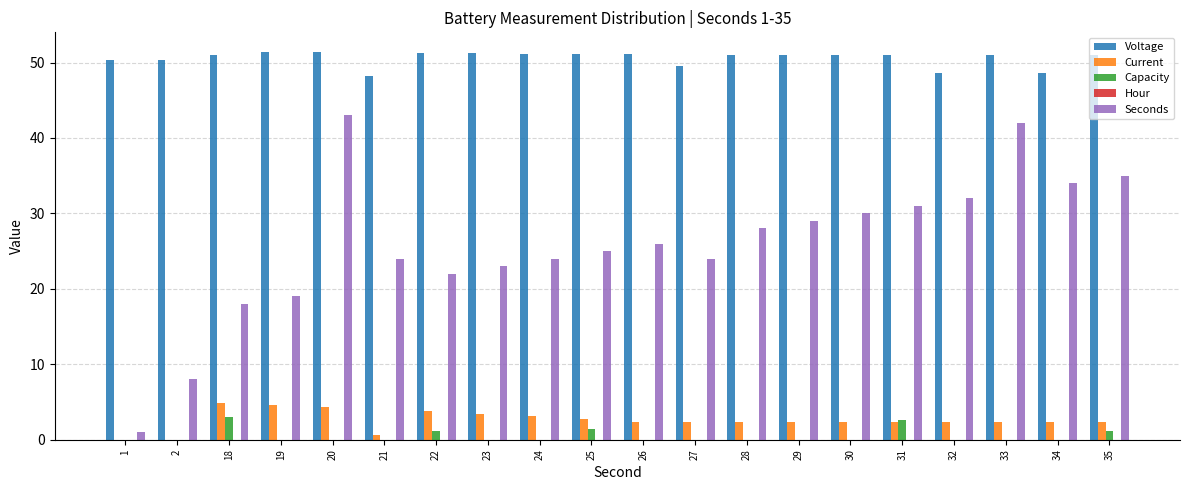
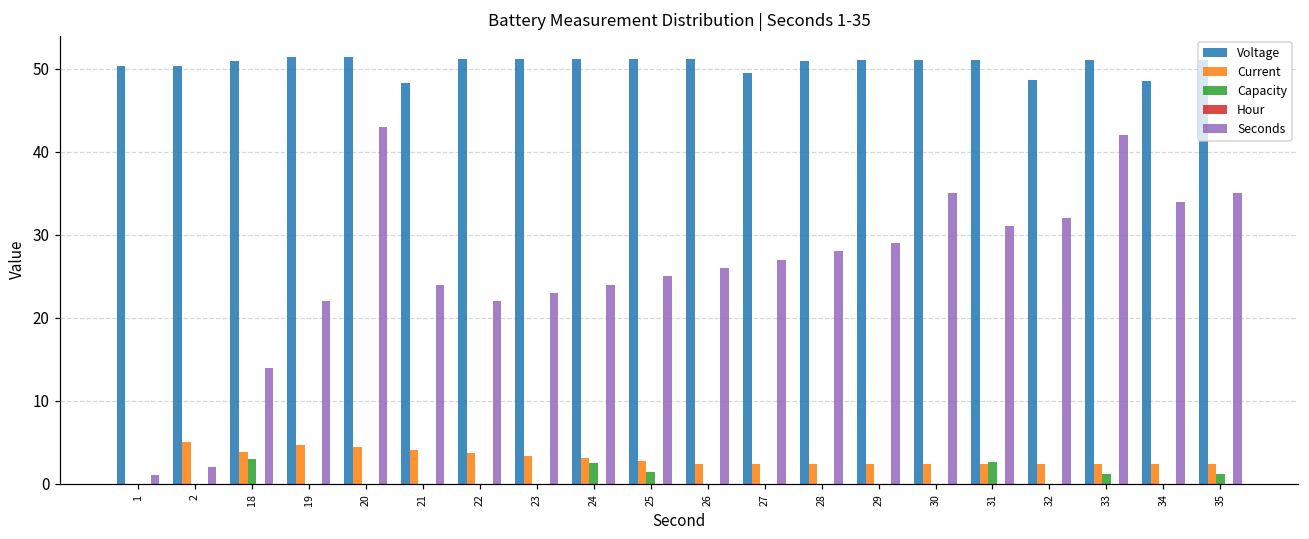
Current, 2: 0 -> 5
Seconds, 2: 8 -> 2
Current, 18: 5 -> 4
Seconds, 18: 18 -> 14
Seconds, 19: 19 -> 22
Current, 21: 1 -> 4
Capacity, 22: 1 -> 0
Capacity, 24: 0 -> 2
Seconds, 27: 24 -> 27
Seconds, 30: 30 -> 35
Capacity, 33: 0 -> 1
